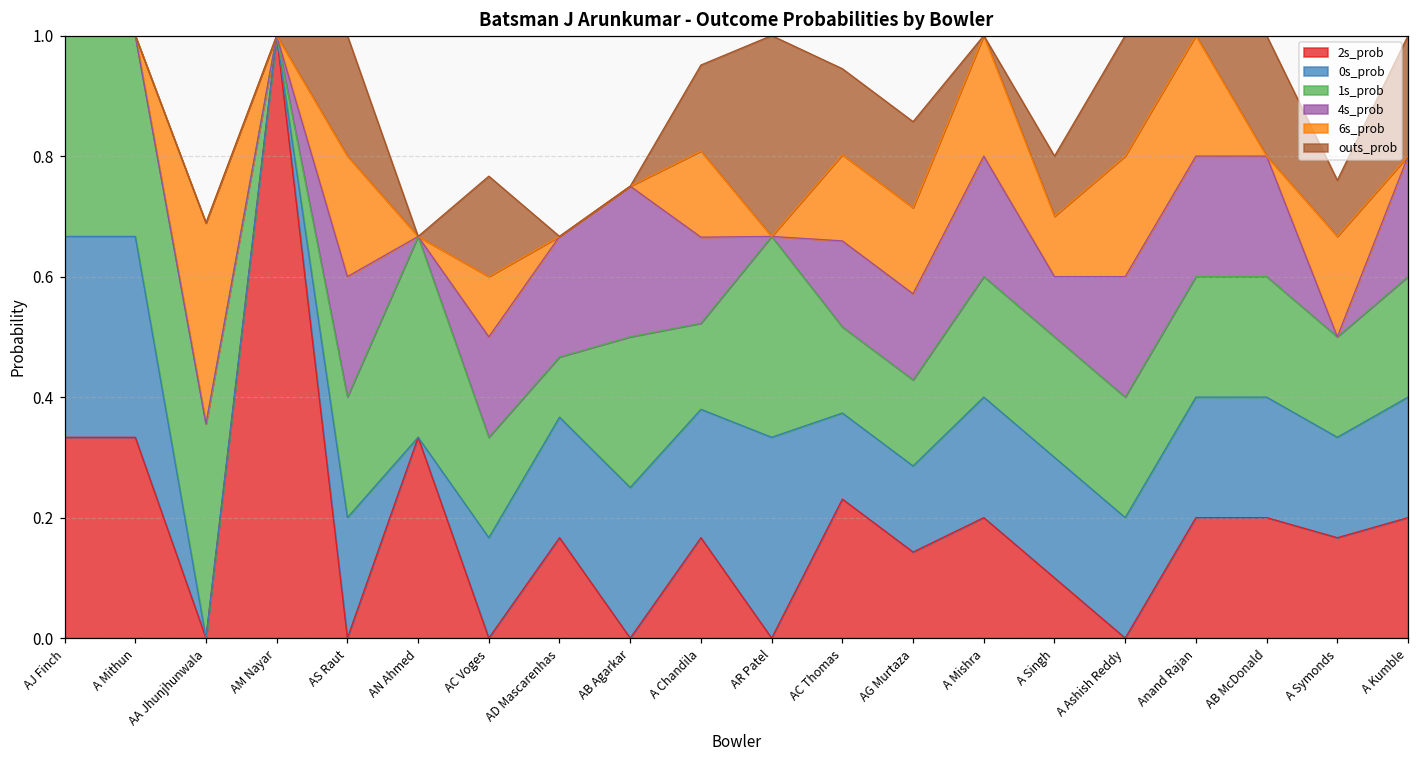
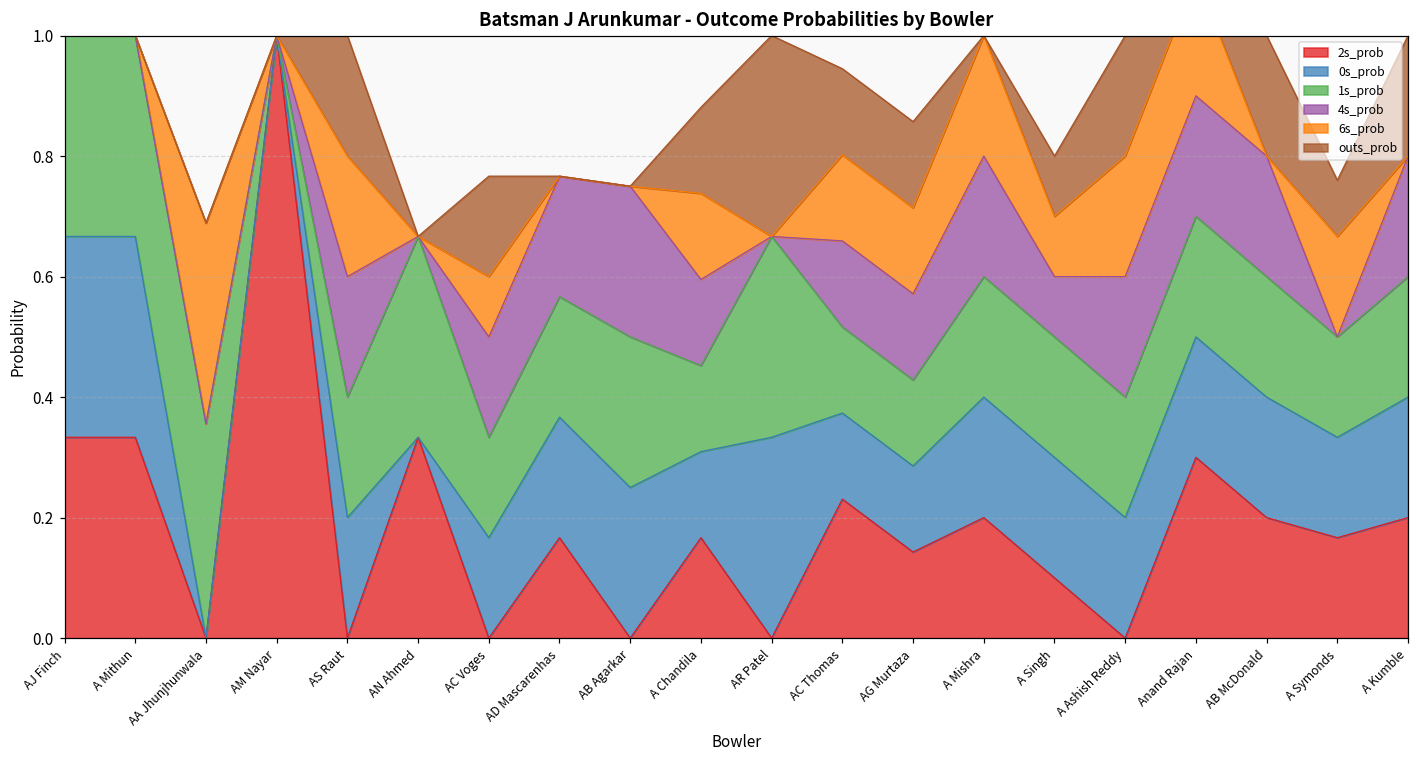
1s_prob, AD Mascarenhas: 0.1 -> 0.2
0s_prob, A Chandila: 0.21 -> 0.14
2s_prob, Anand Rajan: 0.2 -> 0.3
